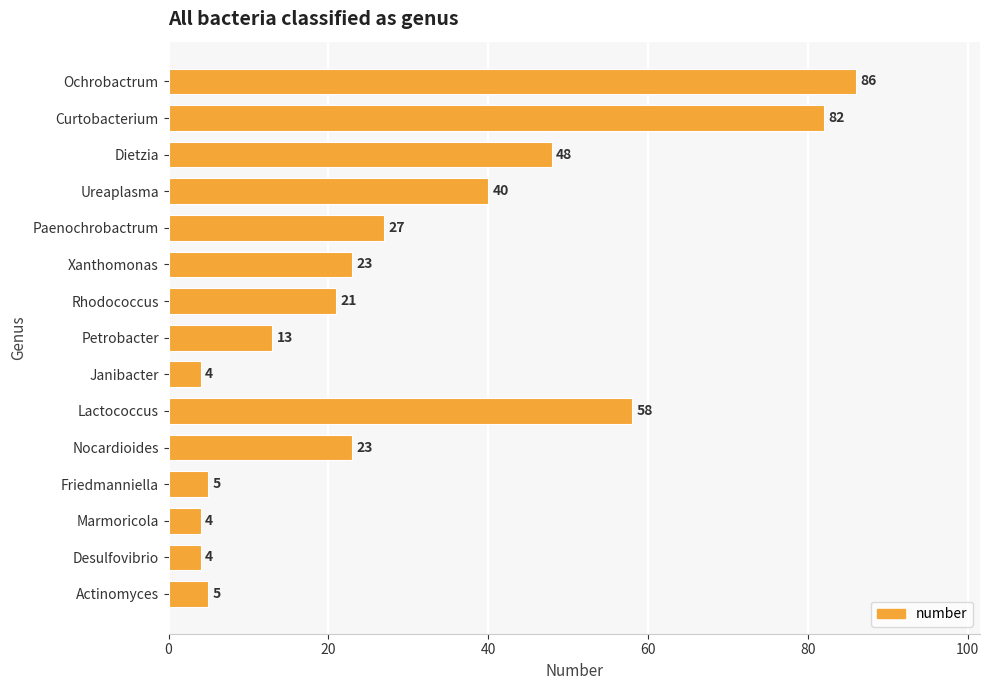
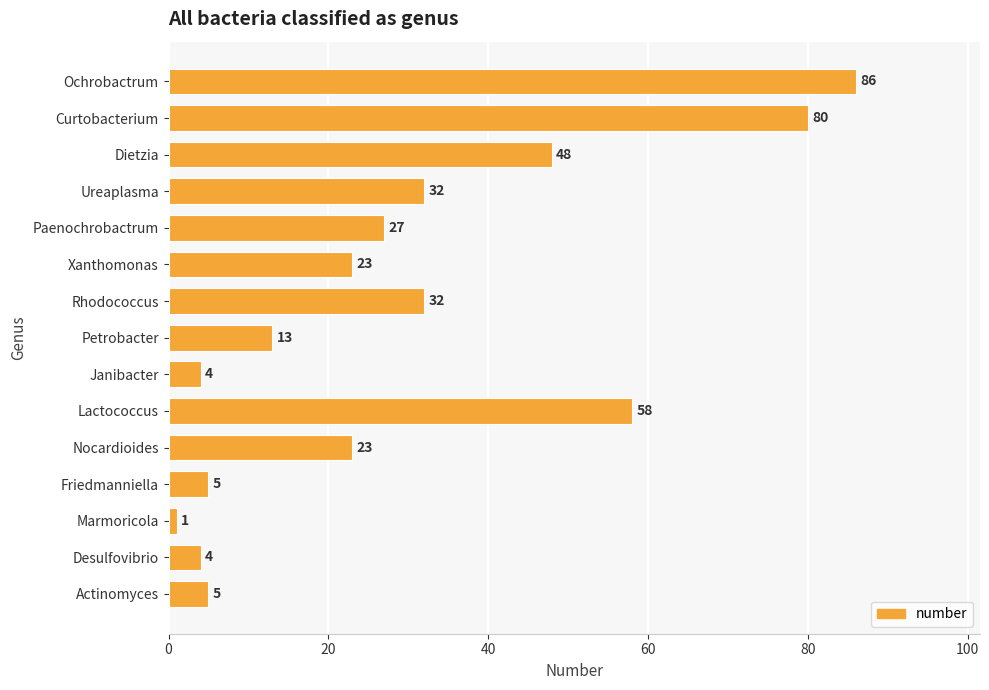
Curtobacterium: 82 -> 80
Ureaplasma: 40 -> 32
Rhodococcus: 21 -> 32
Marmoricola: 4 -> 1
